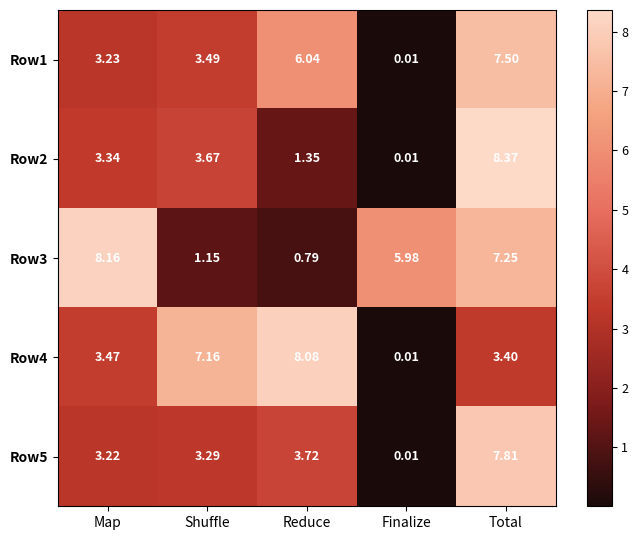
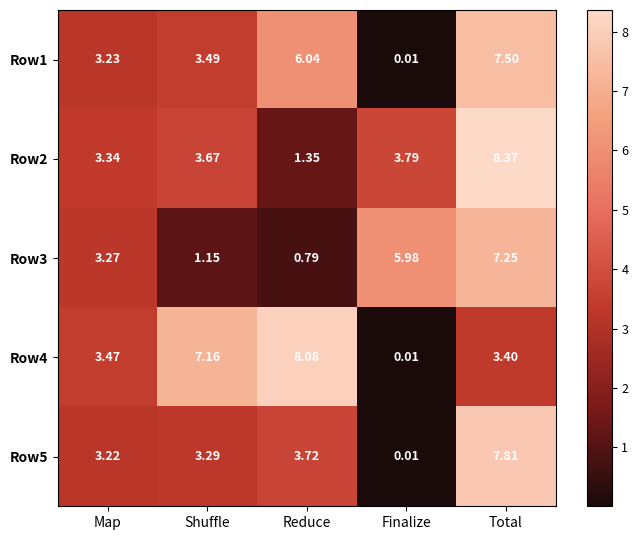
Row2, Finalize: 0.01 -> 3.79
Row3, Map: 8.16 -> 3.27
